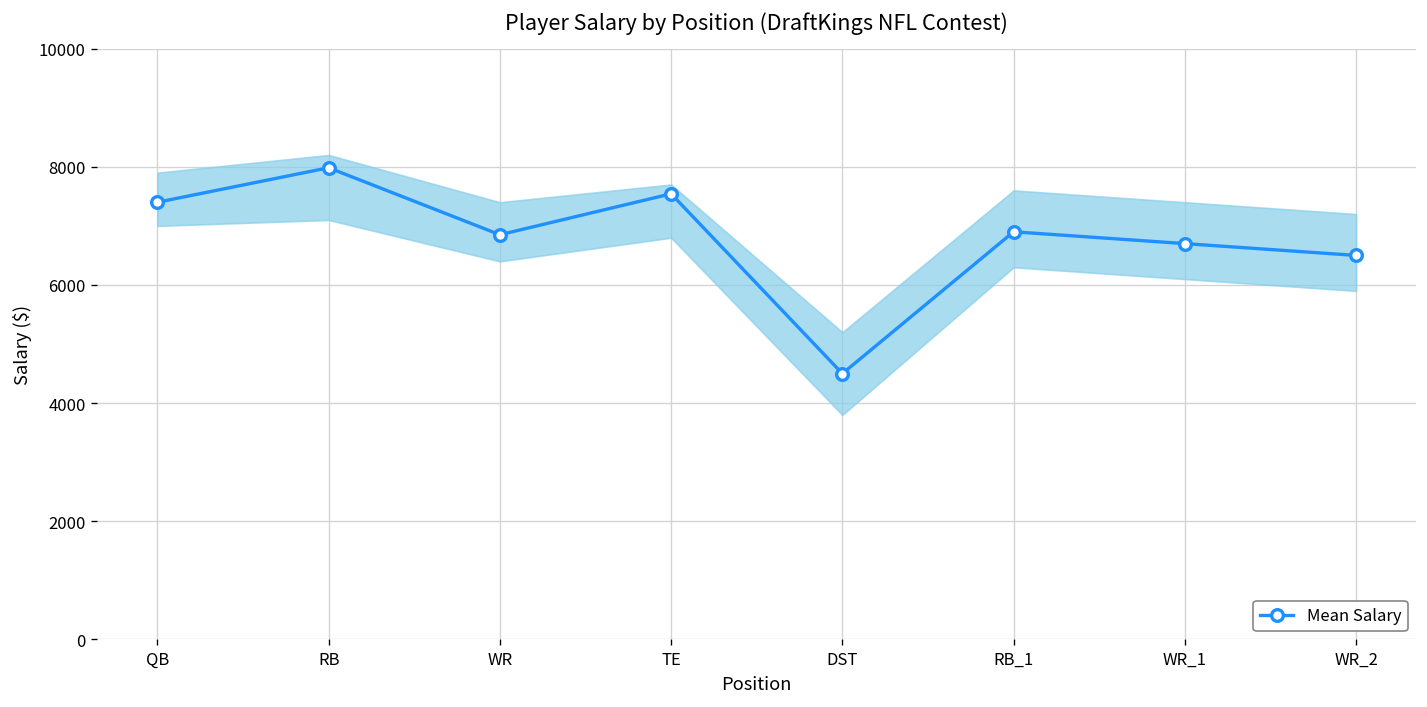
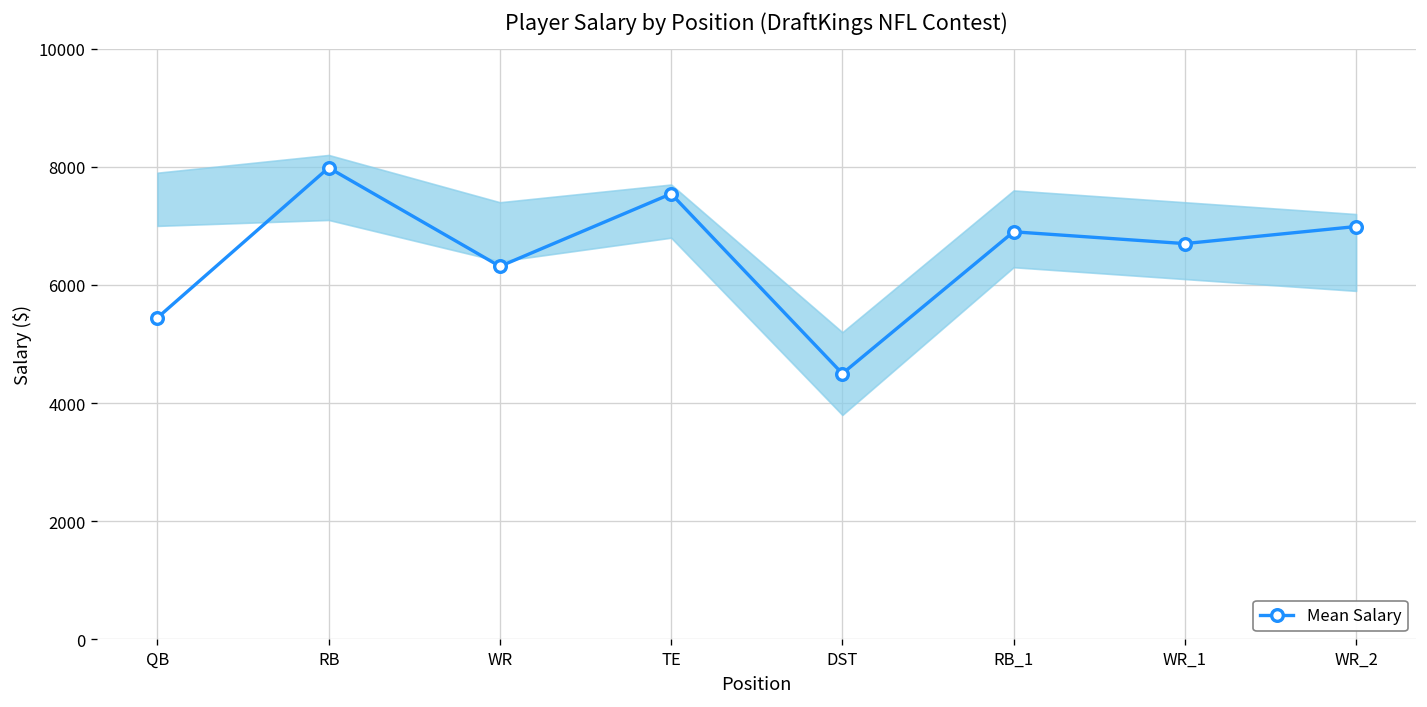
Mean Salary, QB: 7400 -> 5400
Mean Salary, WR: 6900 -> 6300
Mean Salary, WR_2: 6500 -> 7000
